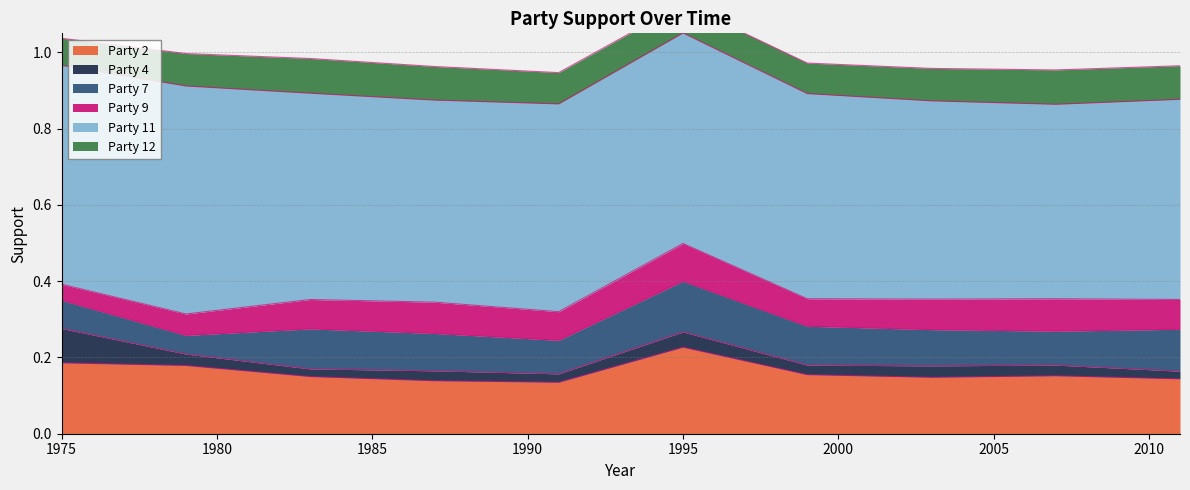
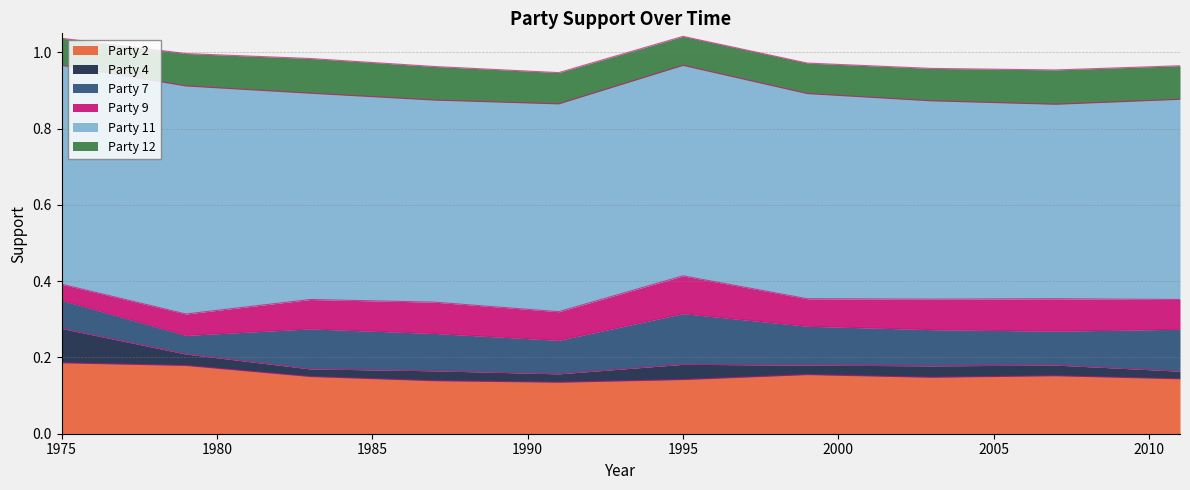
Party 2, 1995: 0.23 -> 0.14
